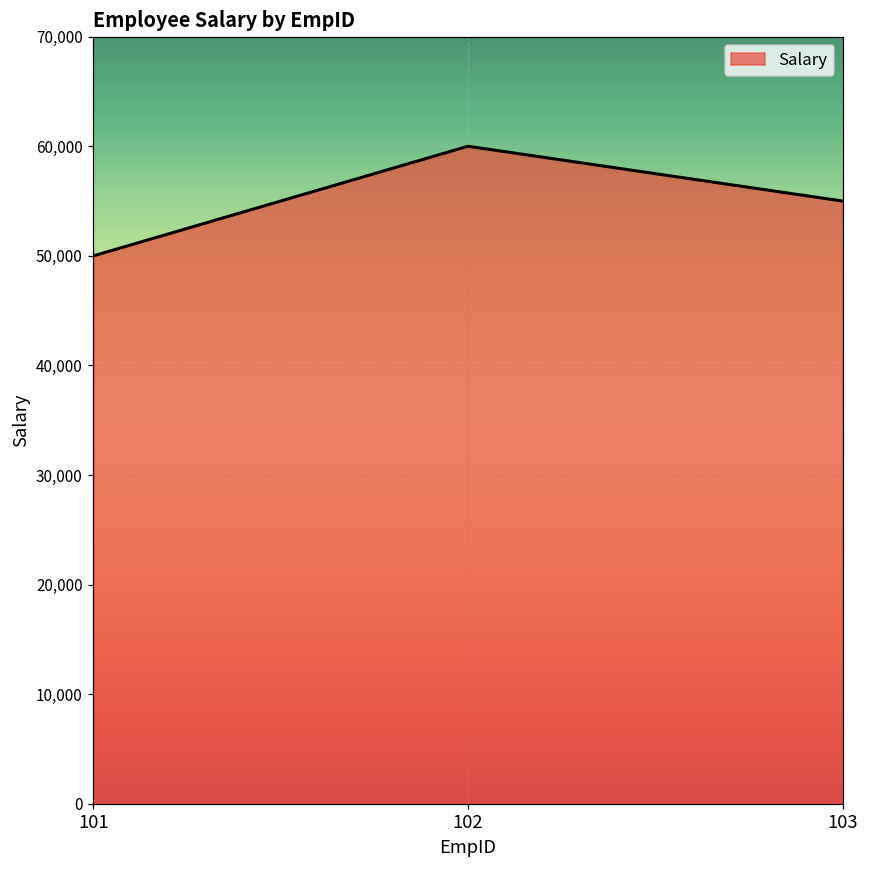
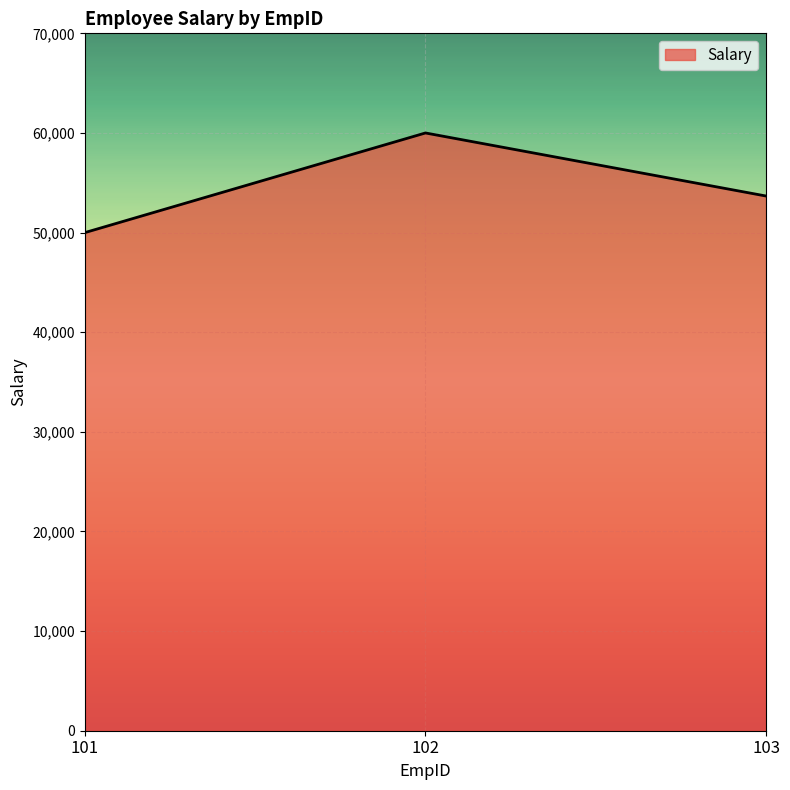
103: 55,000 -> 54,000
